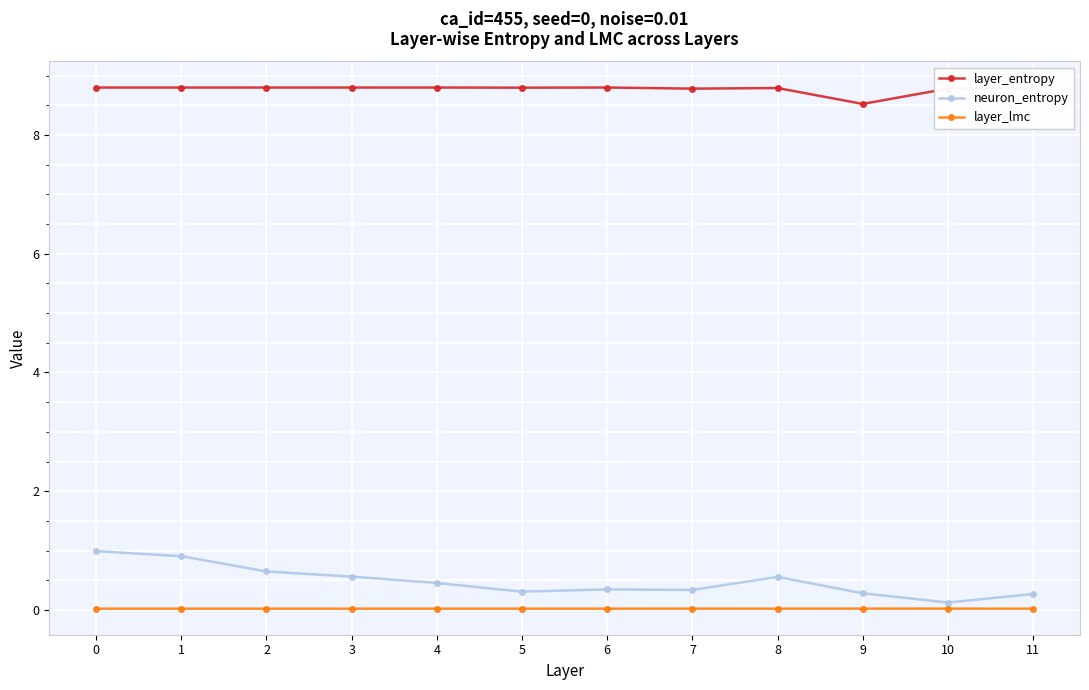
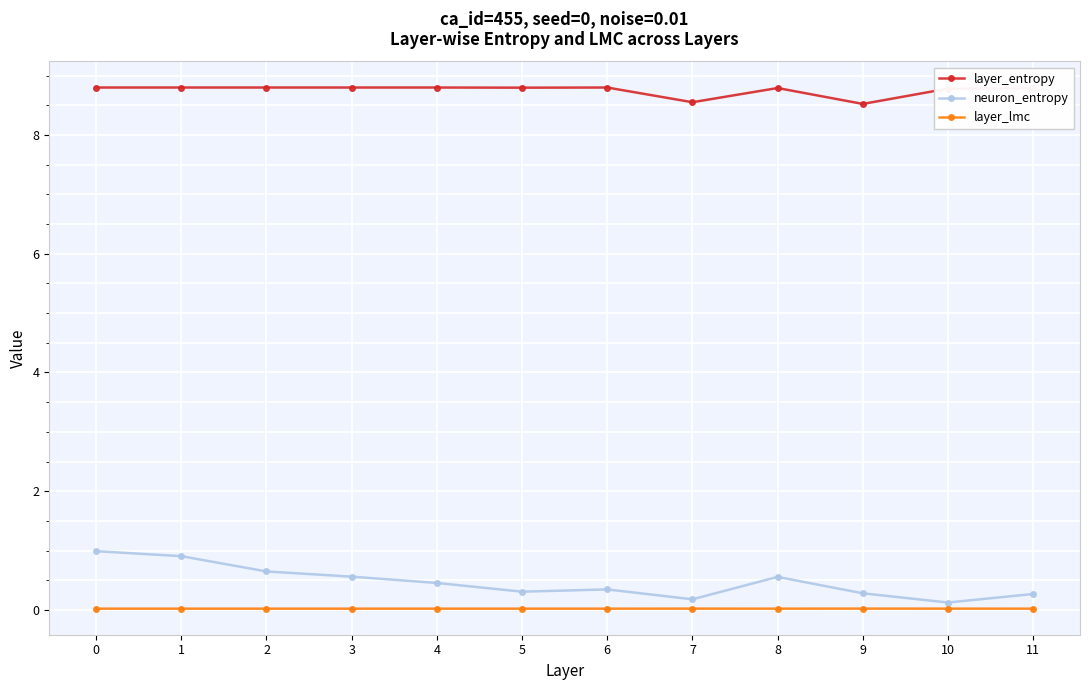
layer_entropy, 7: 8.8 -> 8.6
neuron_entropy, 7: 0.3 -> 0.2
